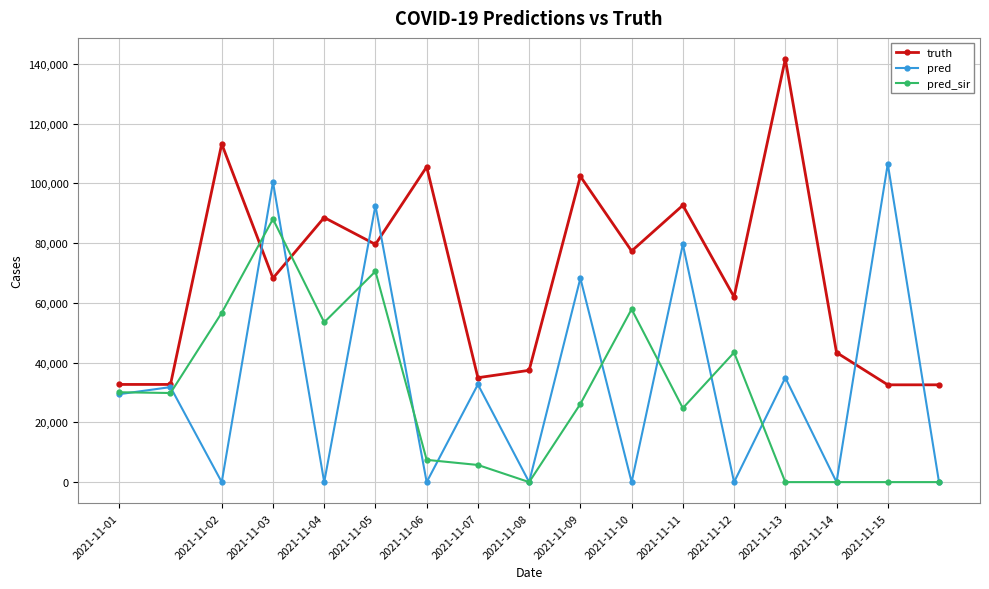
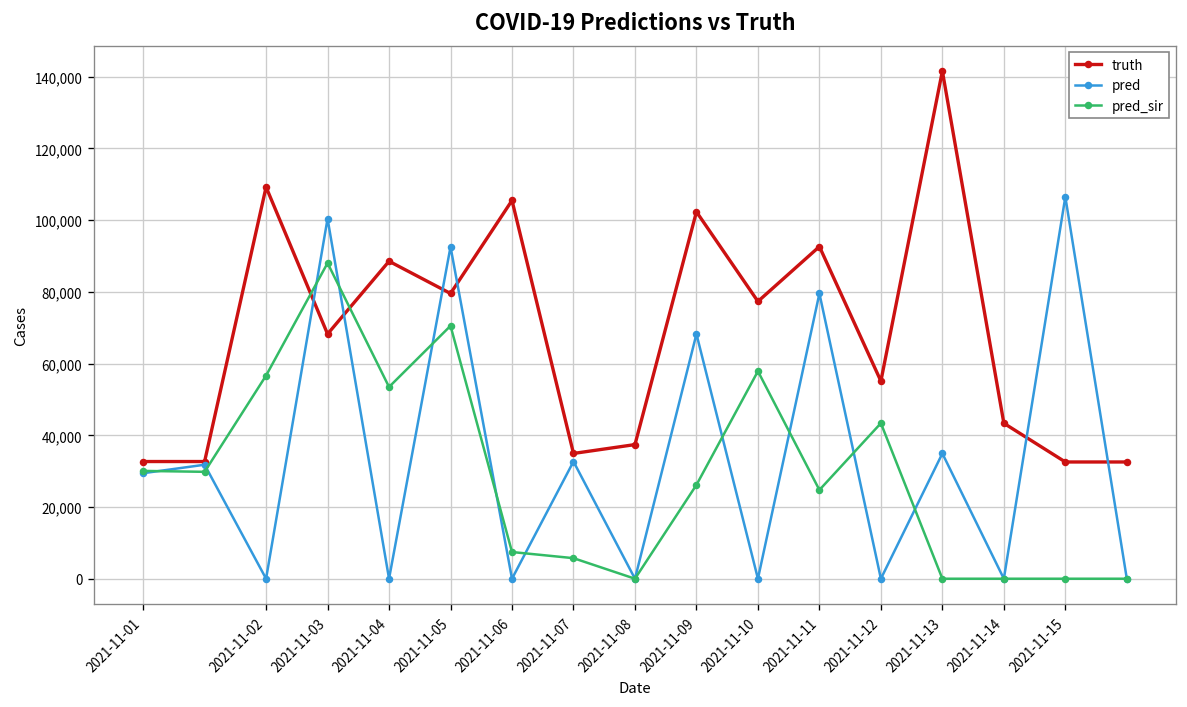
truth, 2021-11-02: 113,000 -> 109,000
truth, 2021-11-12: 62,000 -> 55,000
